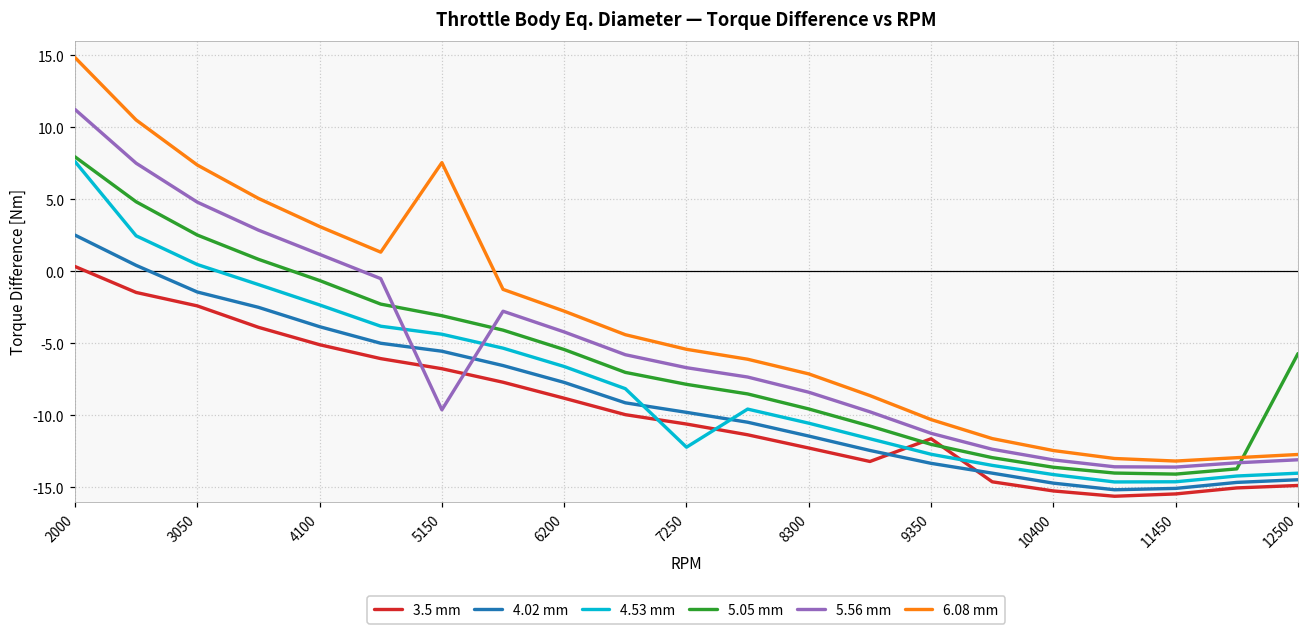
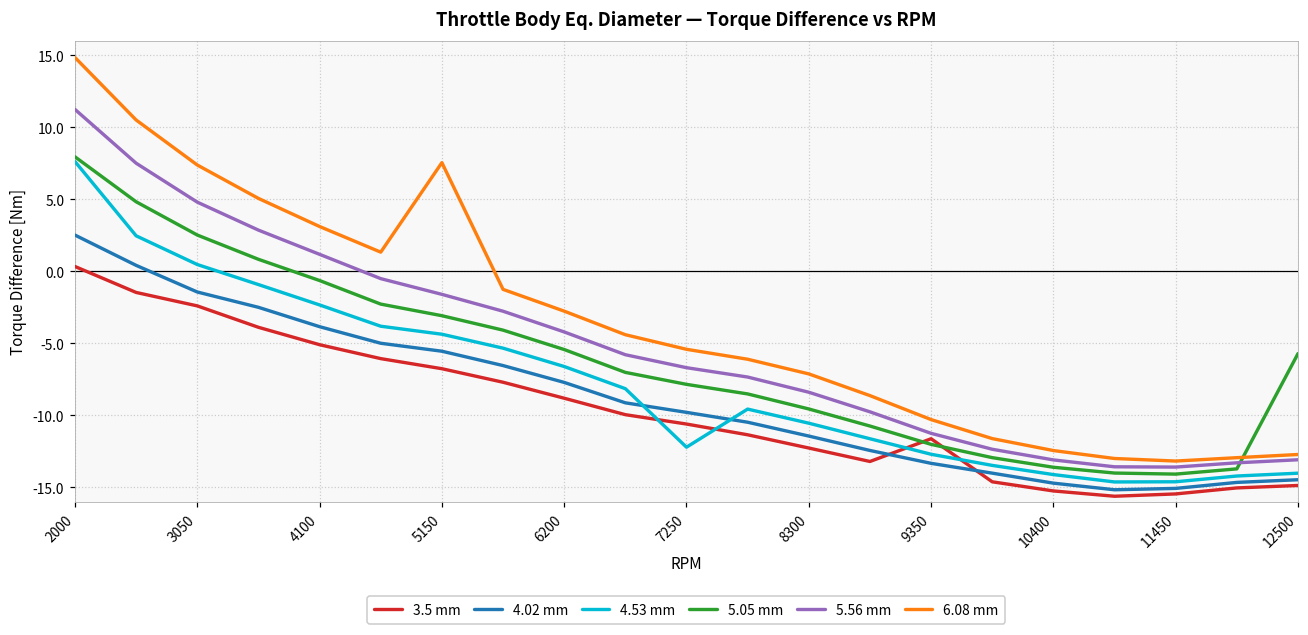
5.56 mm, 5150: -9.6 -> -1.6
